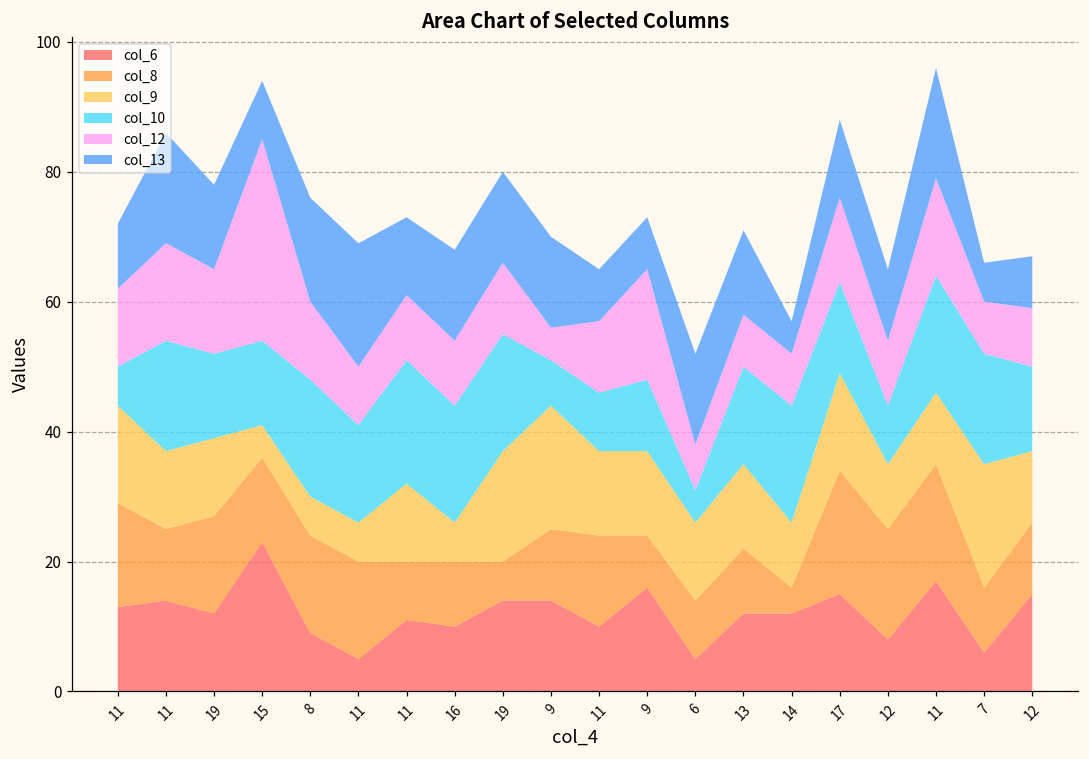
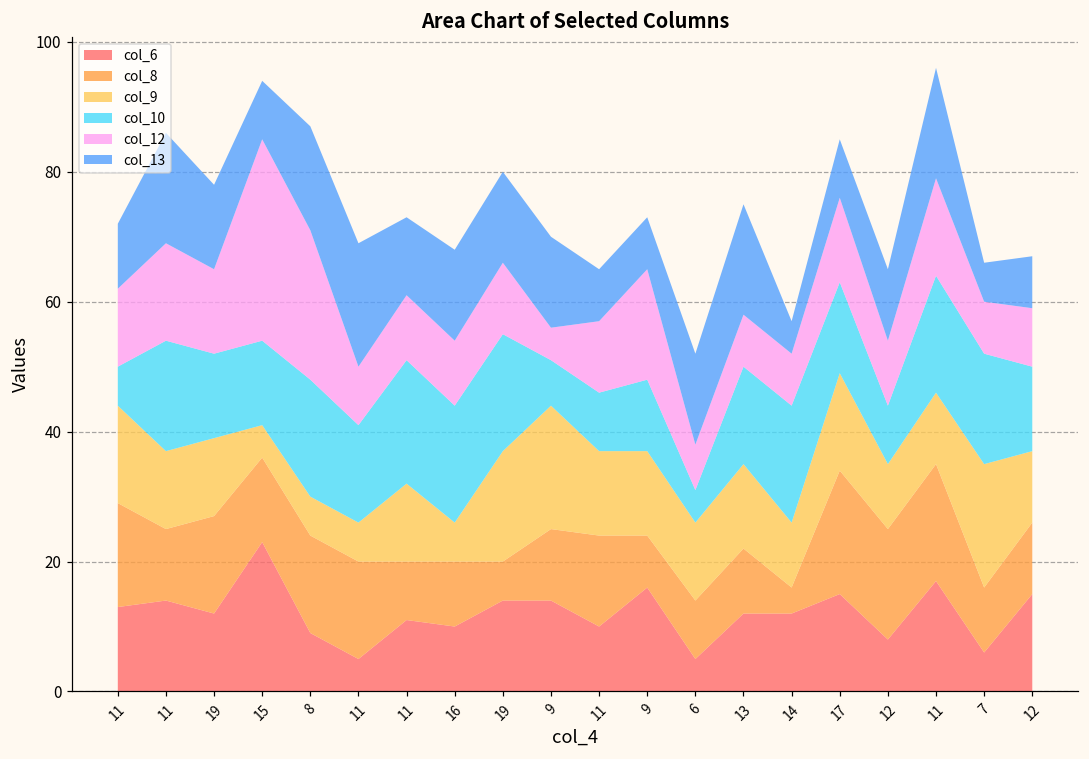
col_12, 8: 12 -> 23
col_13, 13: 13 -> 17
col_13, 17: 12 -> 9
